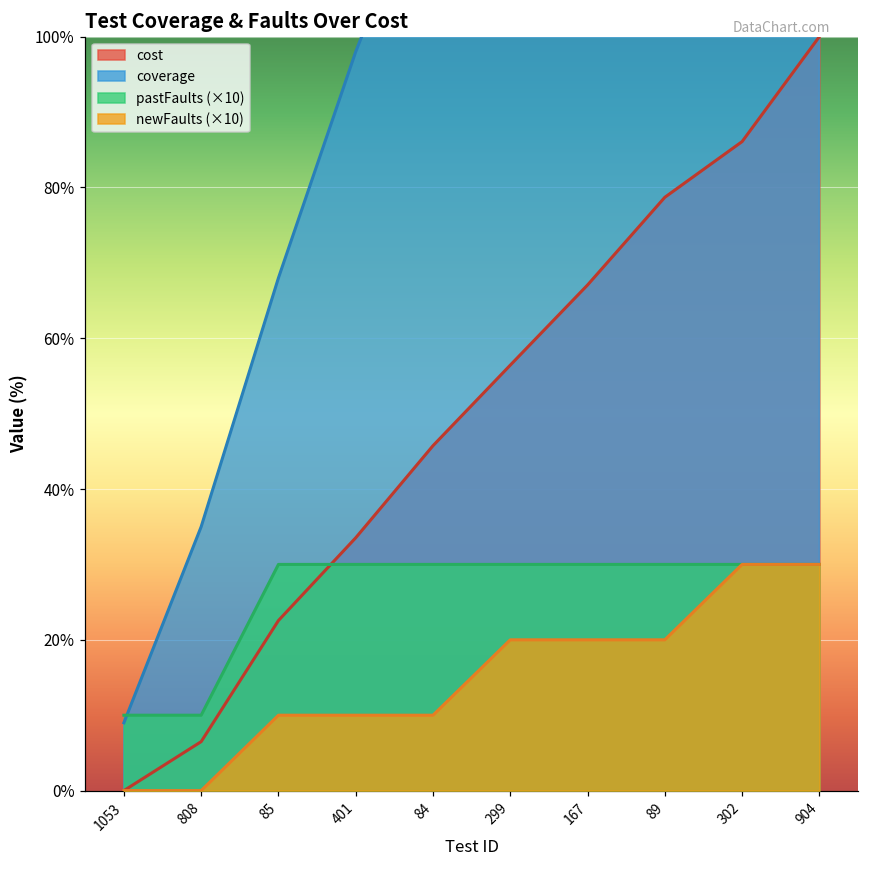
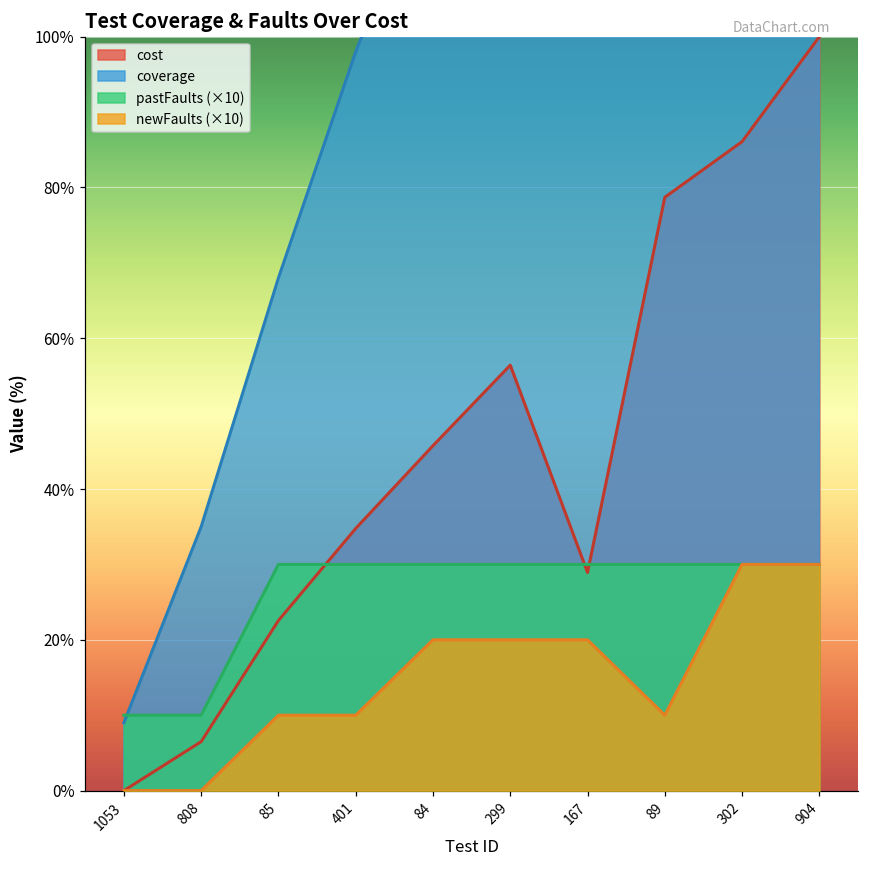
cost, 401: 34% -> 35%
newFaults (×10), 84: 10% -> 20%
cost, 167: 67% -> 29%
newFaults (×10), 89: 20% -> 10%
